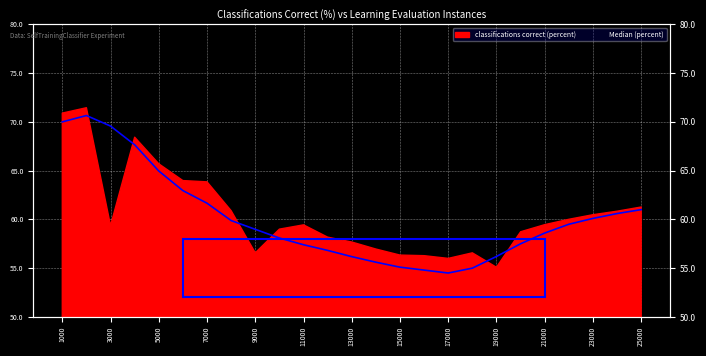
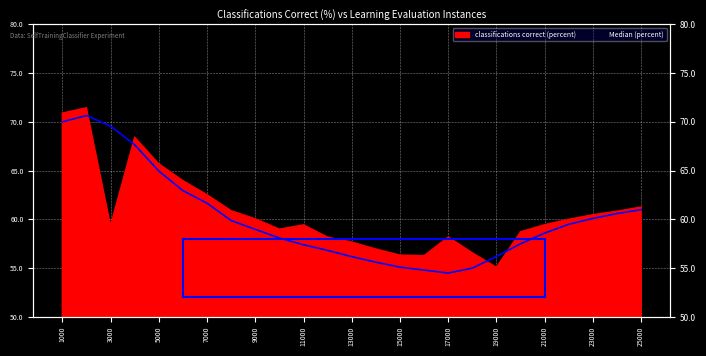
classifications correct (percent), 7000: 64 -> 63
classifications correct (percent), 9000: 57 -> 60
classifications correct (percent), 17000: 56 -> 58
